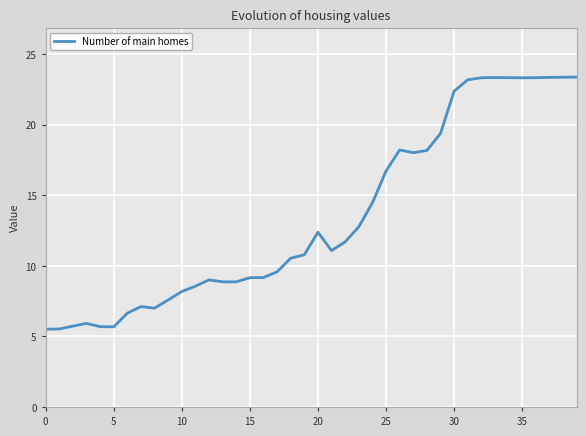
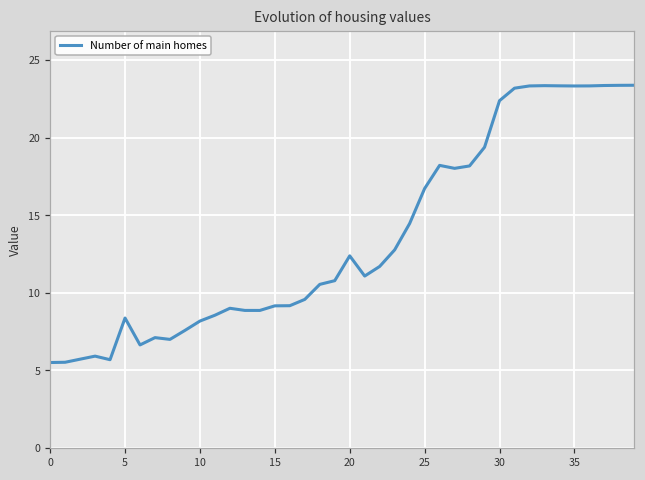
5: 5.7 -> 8.4
